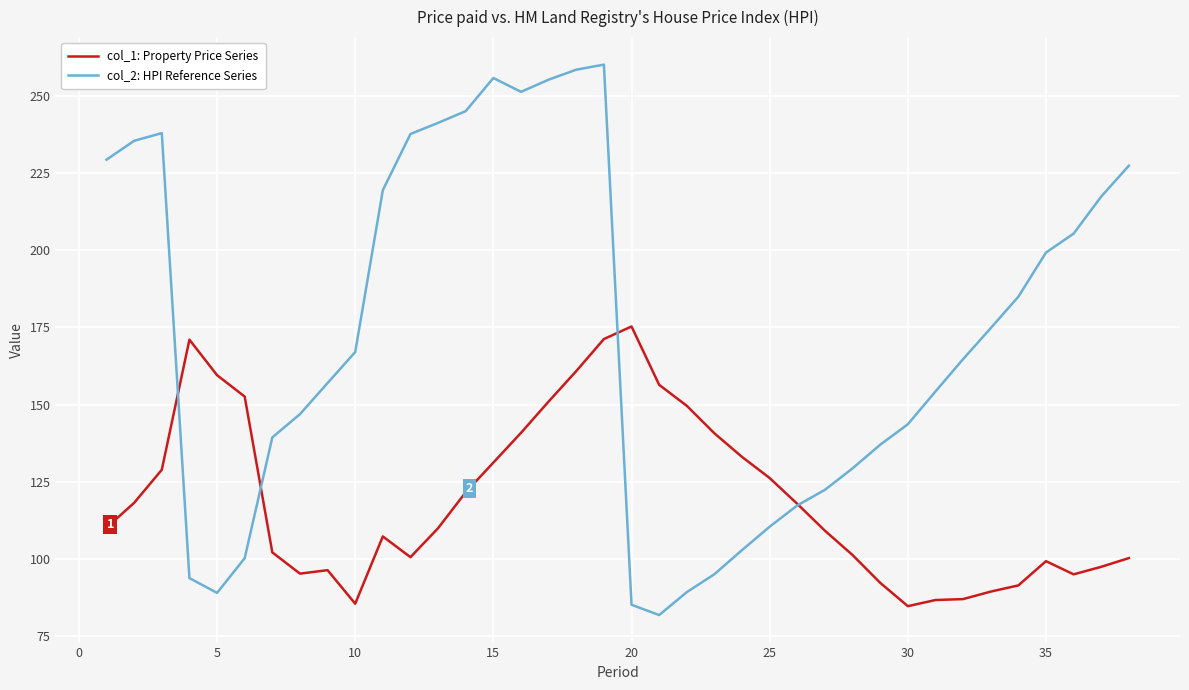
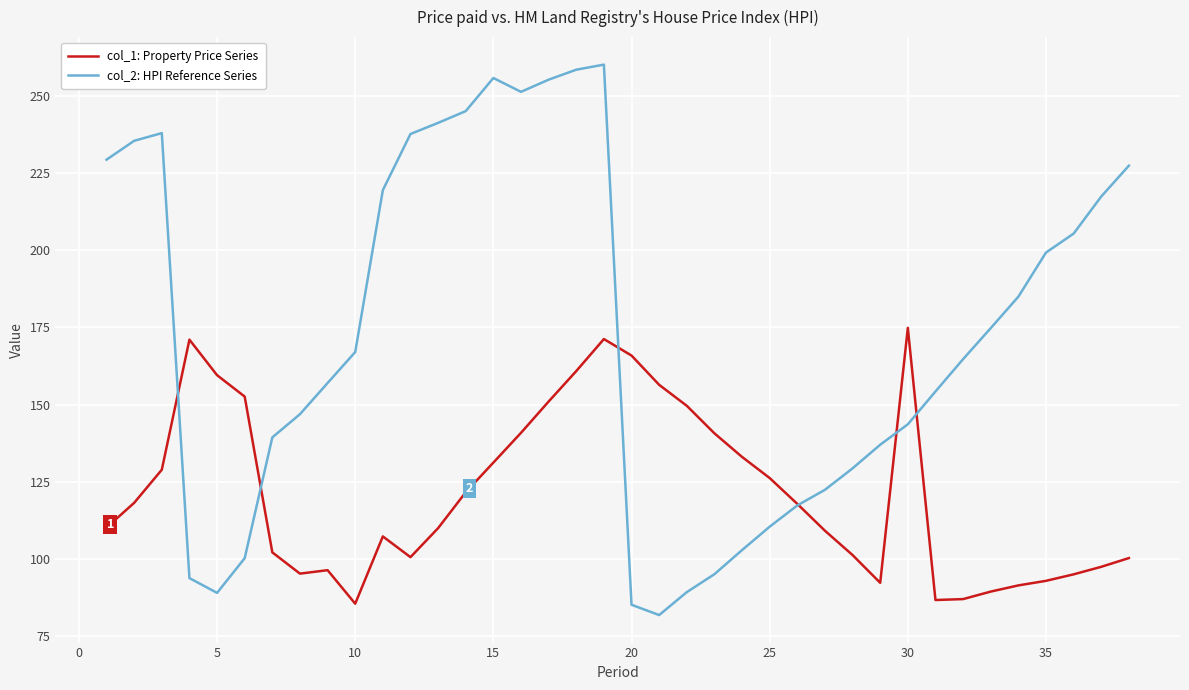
col_1: Property Price Series, 20: 175 -> 166
col_1: Property Price Series, 30: 85 -> 175
col_1: Property Price Series, 35: 99 -> 93
